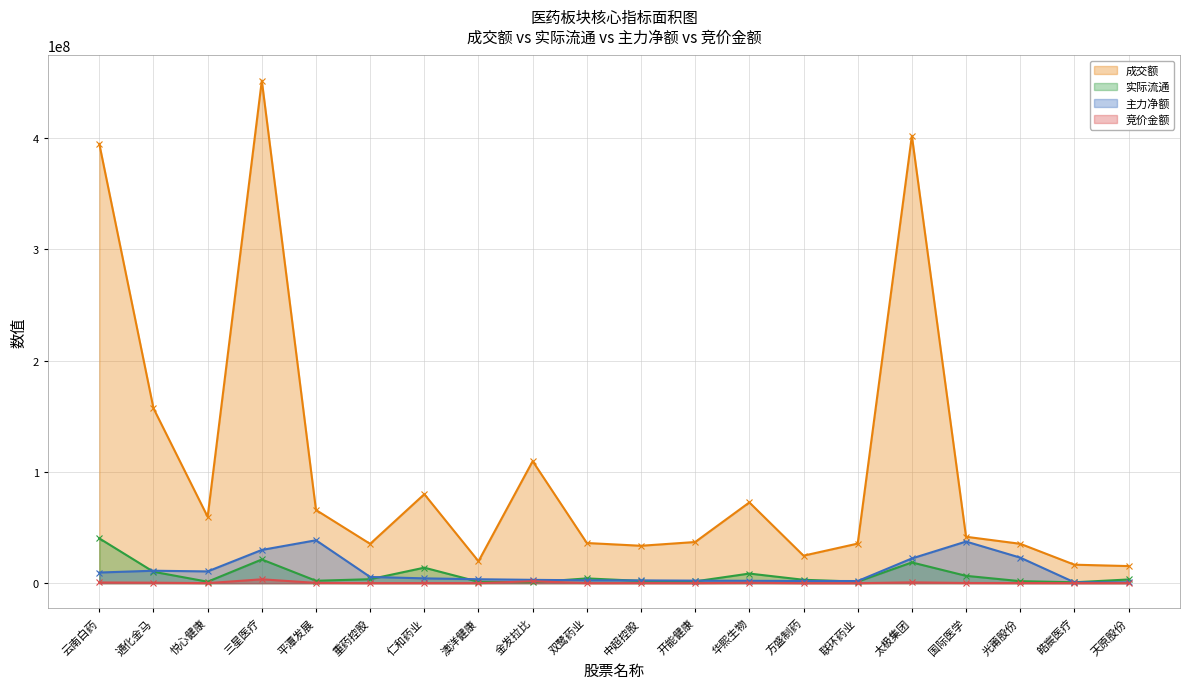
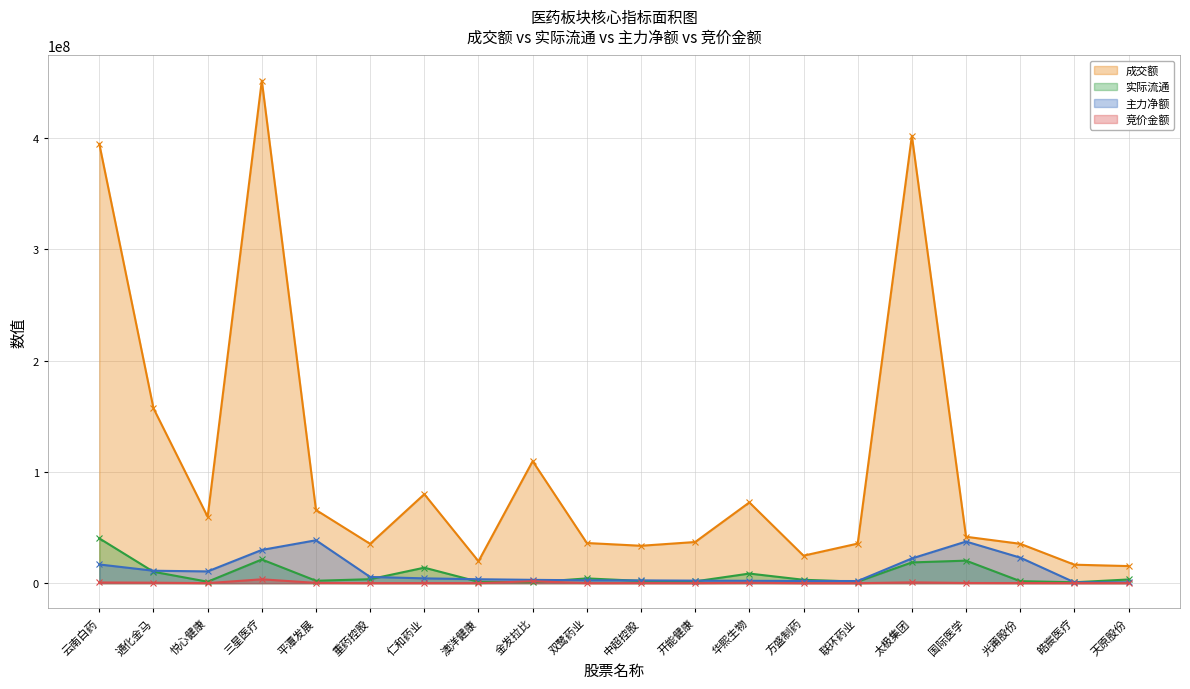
主力净额, 云南白药: 10000000 -> 17000000
实际流通, 国际医学: 7000000 -> 20000000
